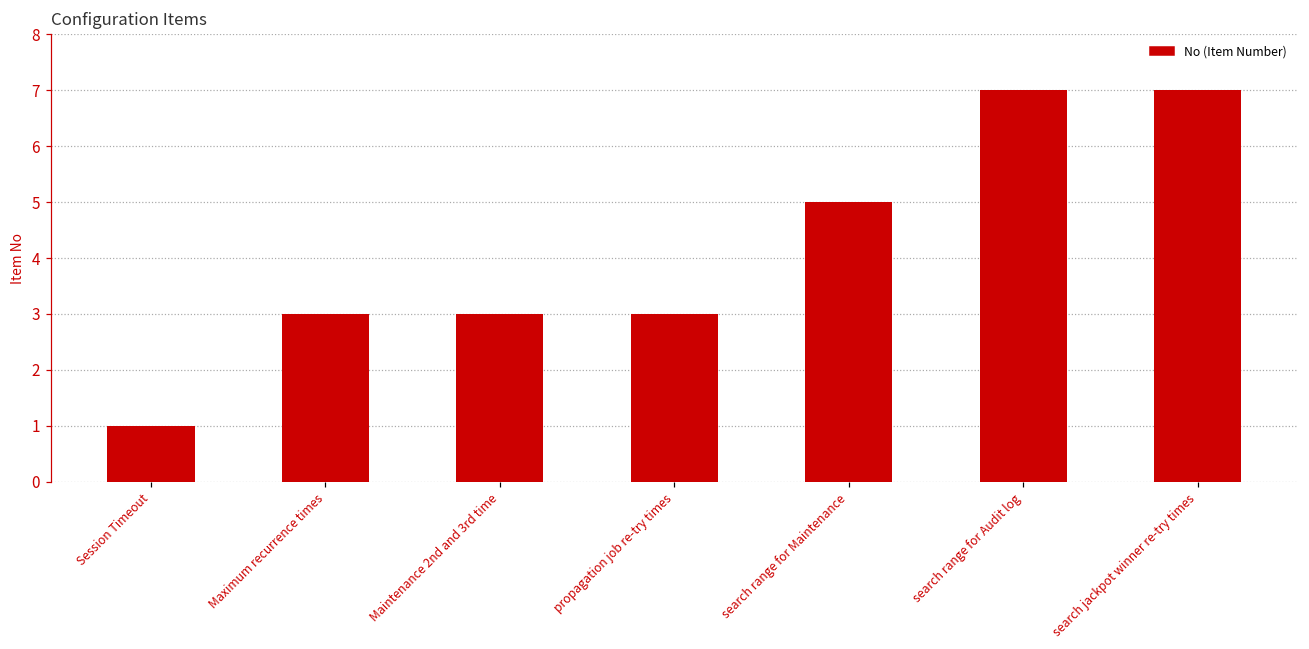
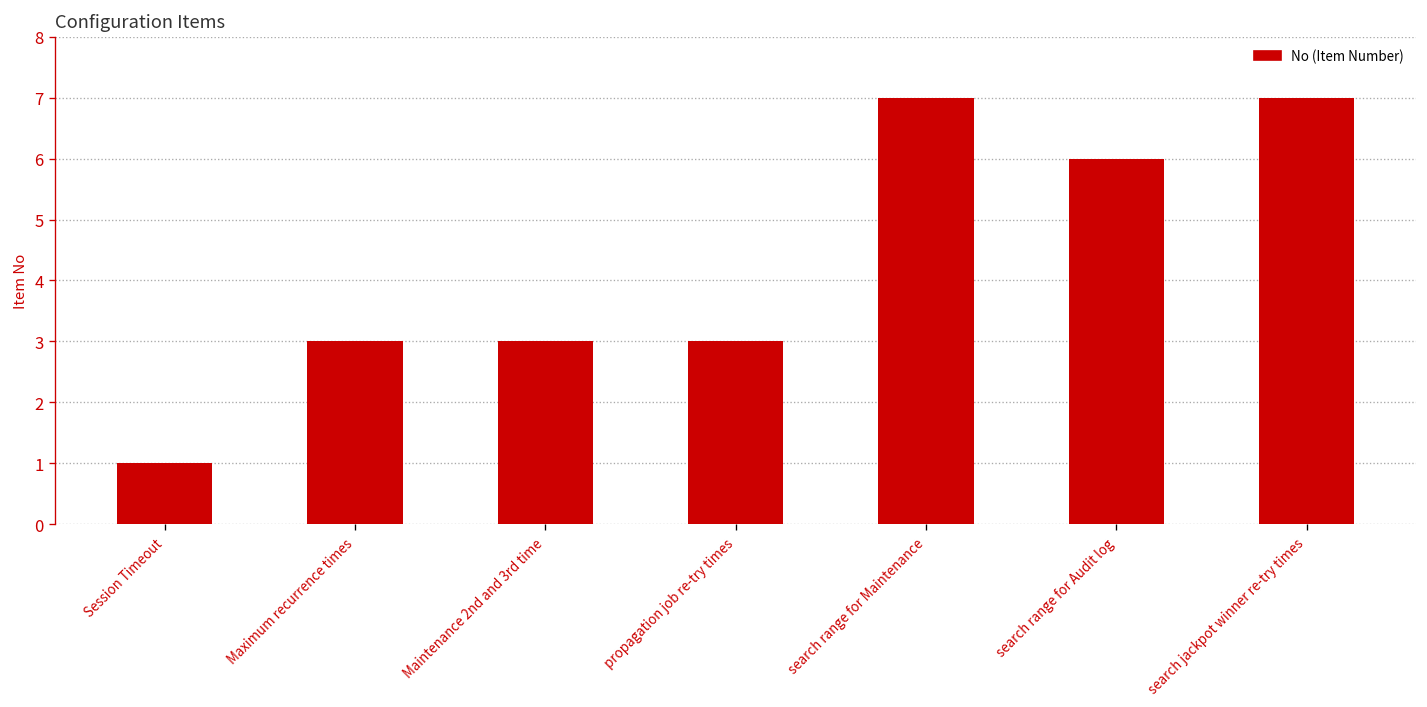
search range for Maintenance: 5 -> 7
search range for Audit log: 7 -> 6
